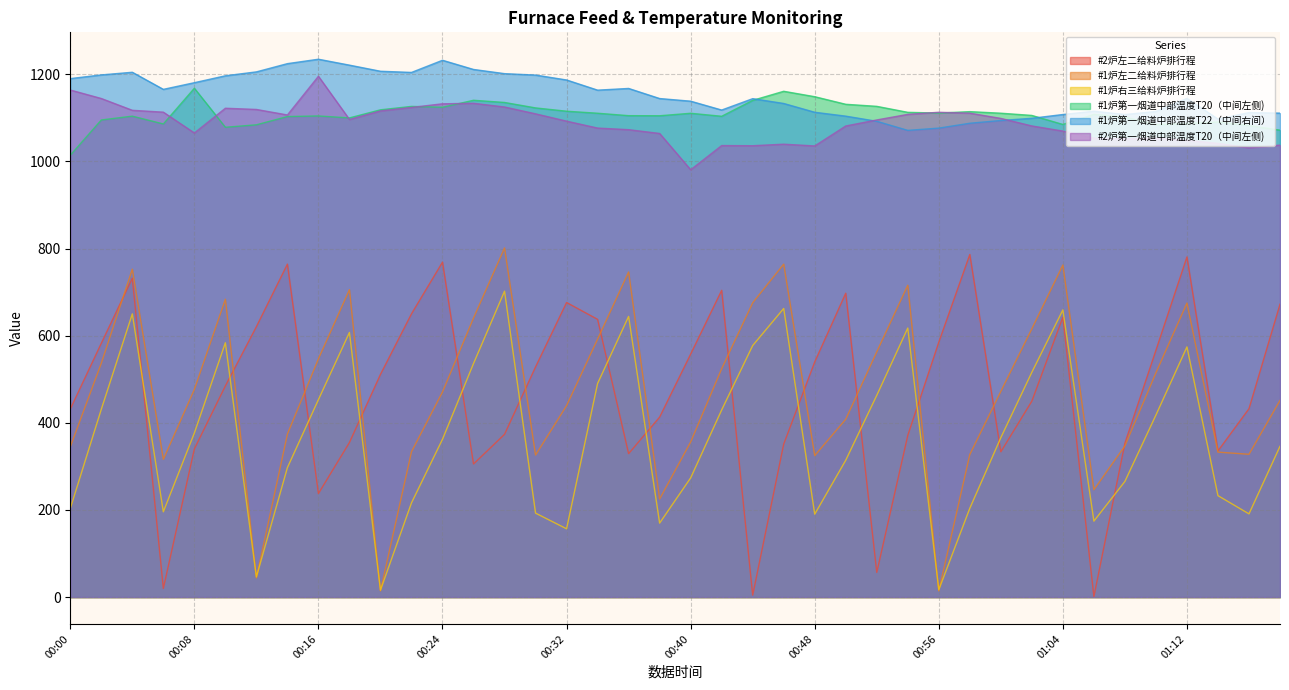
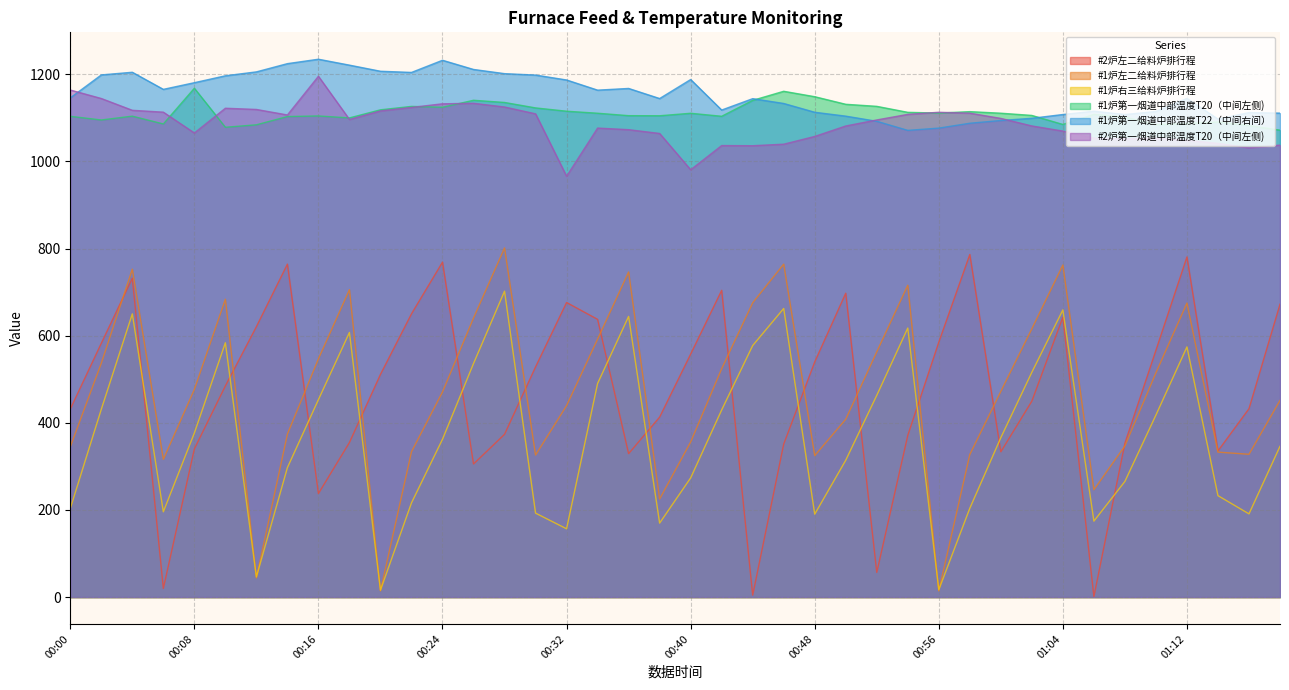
#1炉第一烟道中部温度T20（中间左侧), 00:00: 1010 -> 1100
#1炉第一烟道中部温度T22（中间右间）, 00:00: 1190 -> 1150
#2炉第一烟道中部温度T20（中间左侧), 00:32: 1090 -> 970
#1炉第一烟道中部温度T22（中间右间）, 00:40: 1140 -> 1190
#2炉第一烟道中部温度T20（中间左侧), 00:48: 1040 -> 1060
